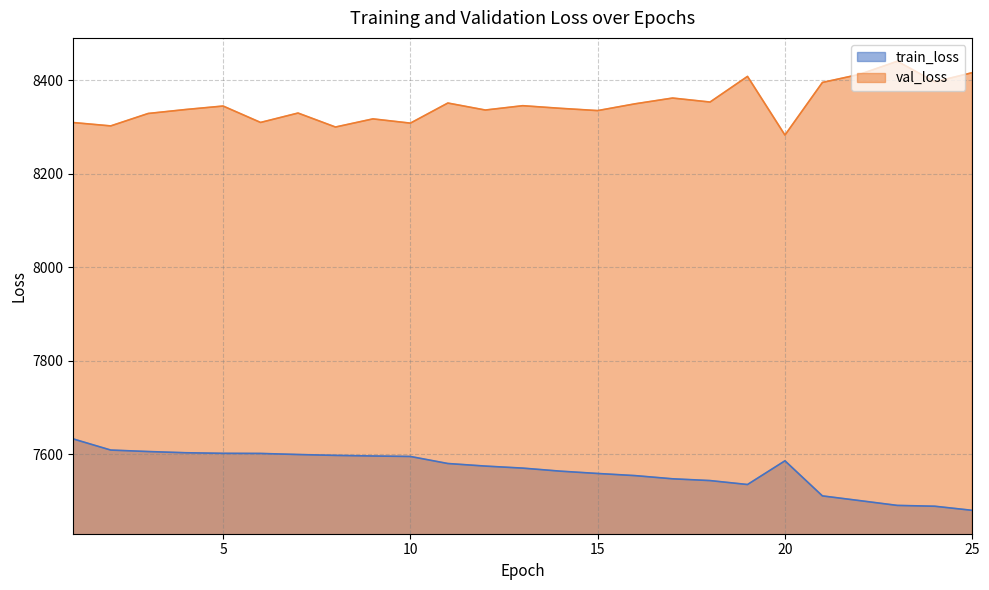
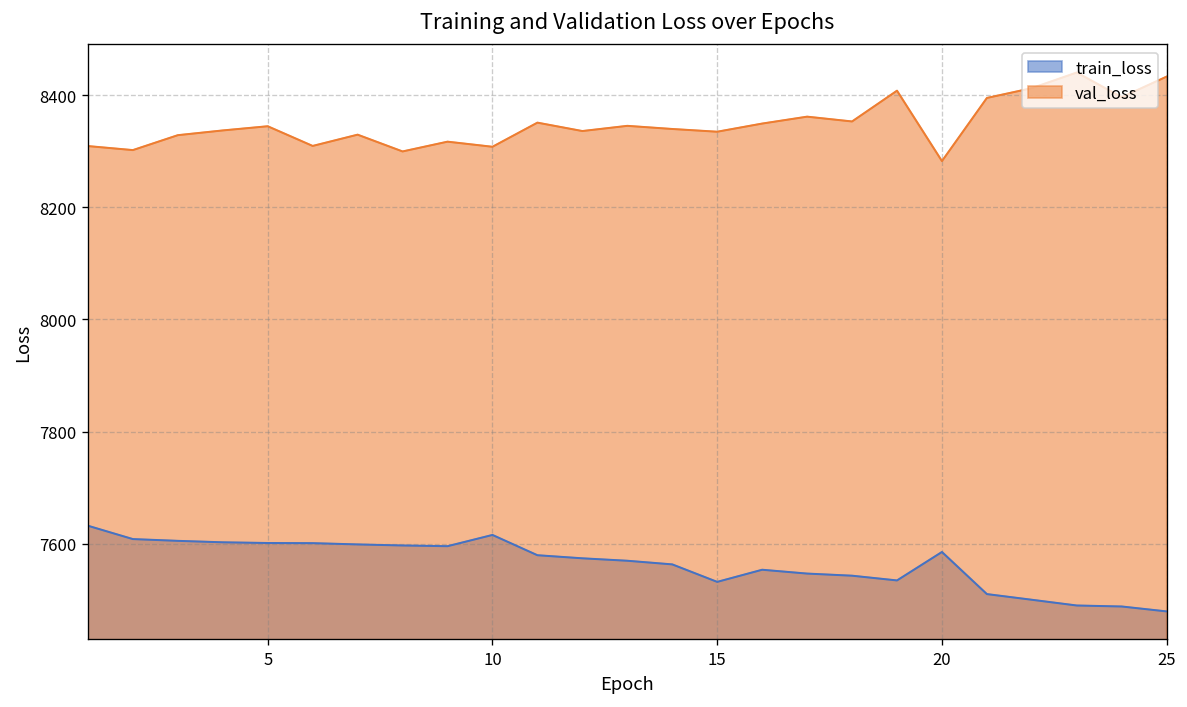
train_loss, 10: 7590 -> 7620
train_loss, 15: 7560 -> 7530
val_loss, 25: 8420 -> 8430
